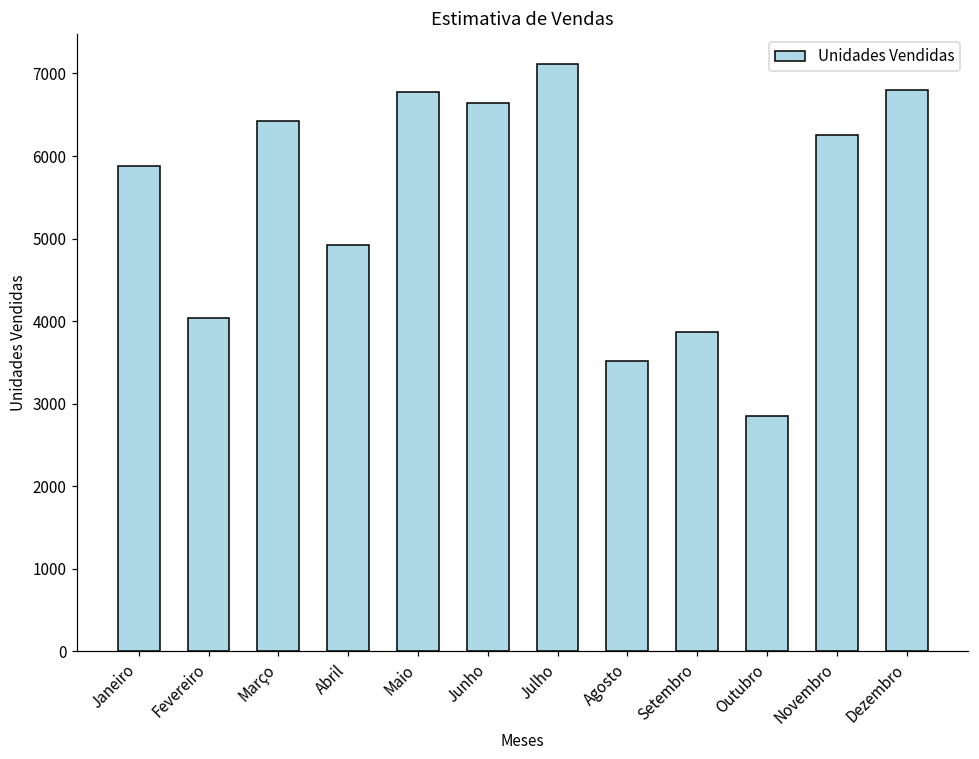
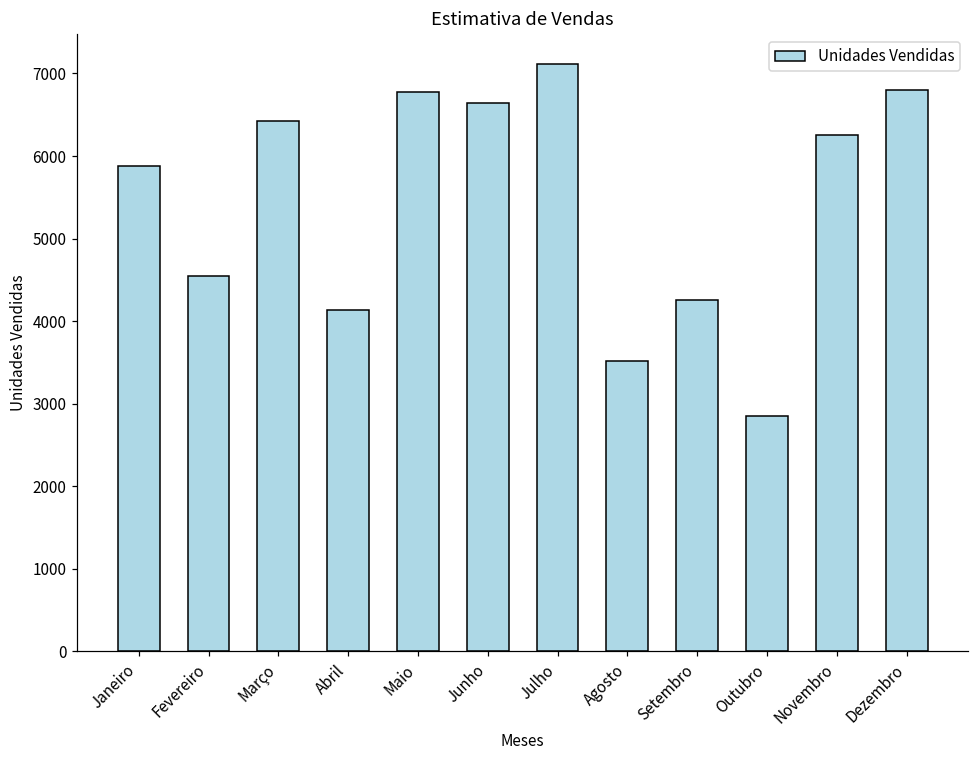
Fevereiro: 4000 -> 4500
Abril: 4900 -> 4100
Setembro: 3900 -> 4300
